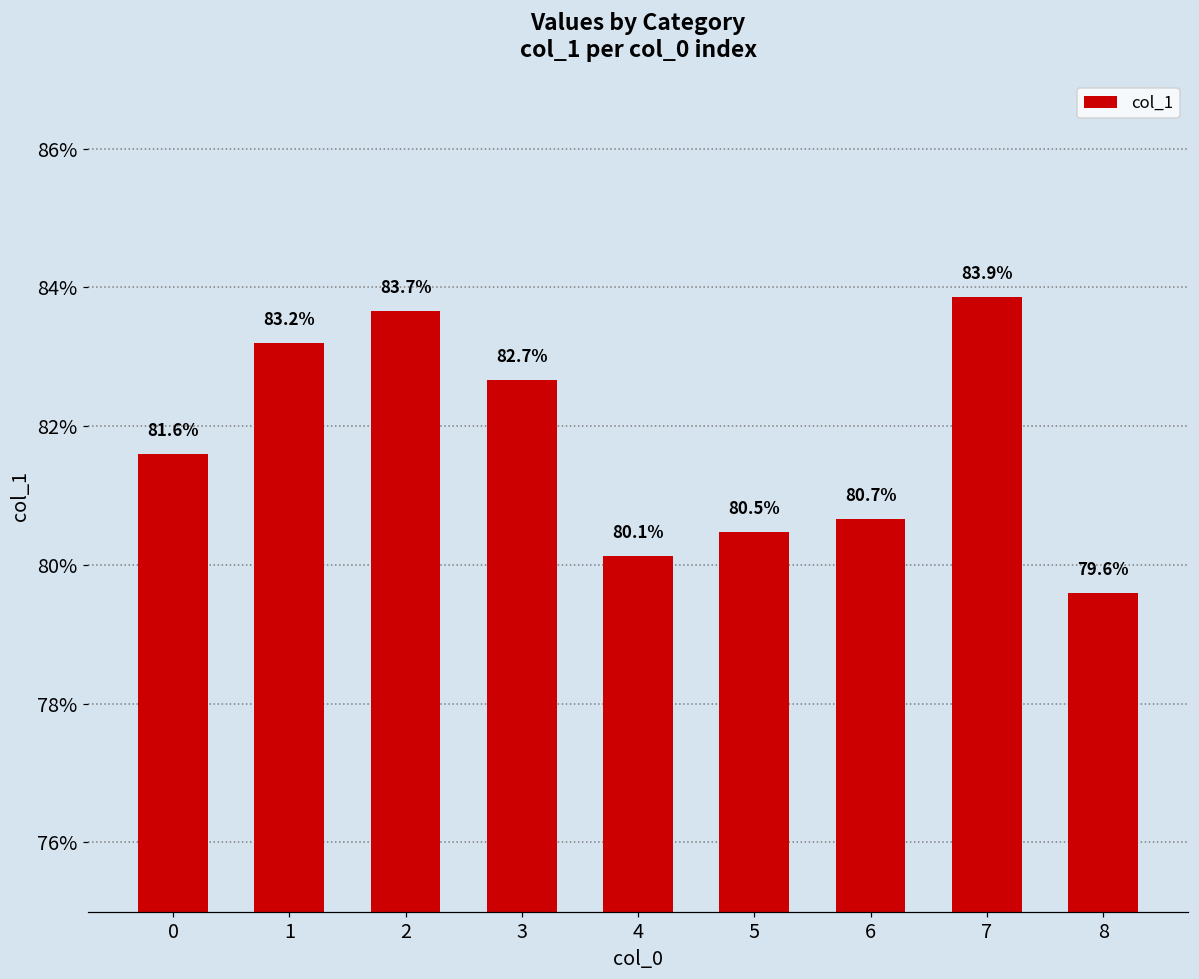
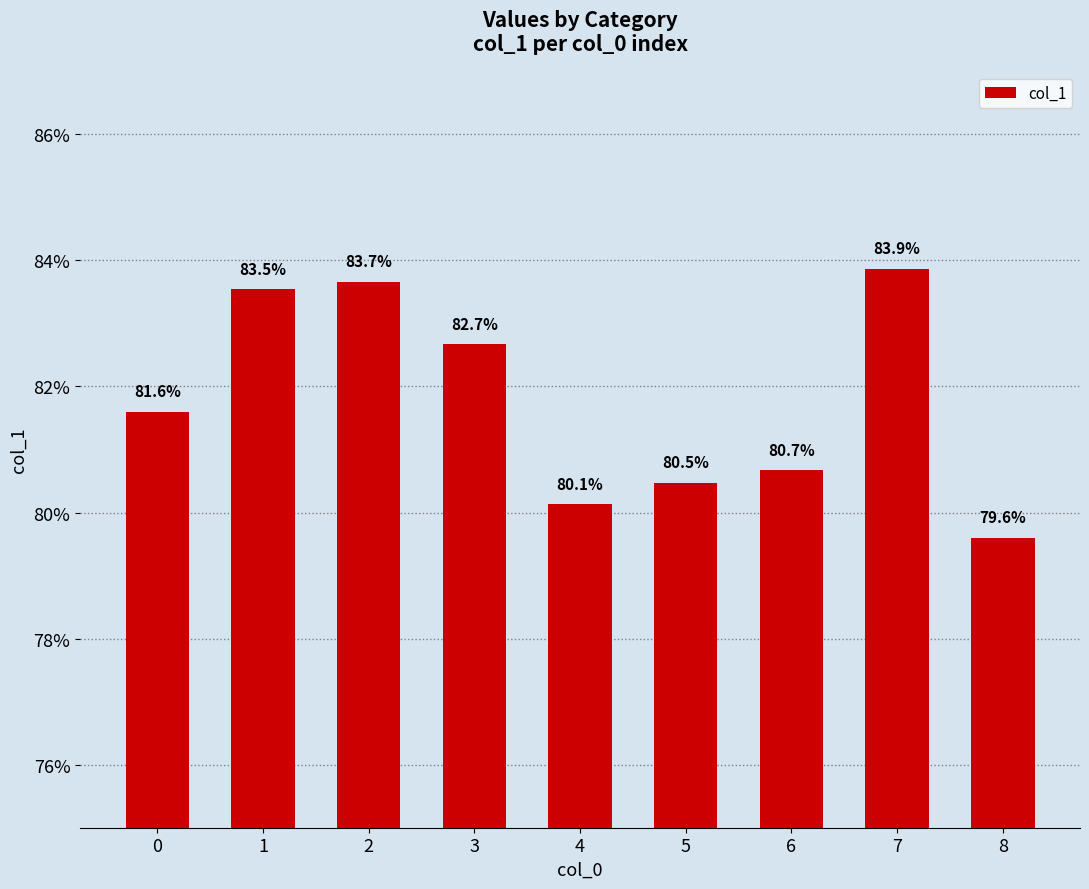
1: 83.2% -> 83.5%
